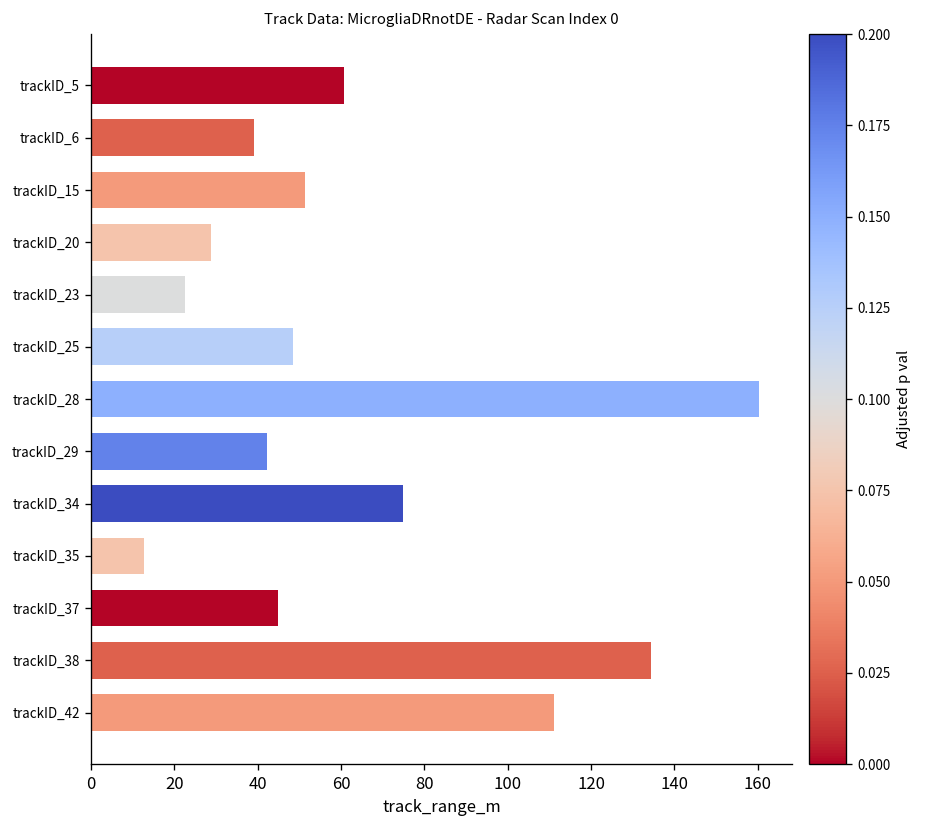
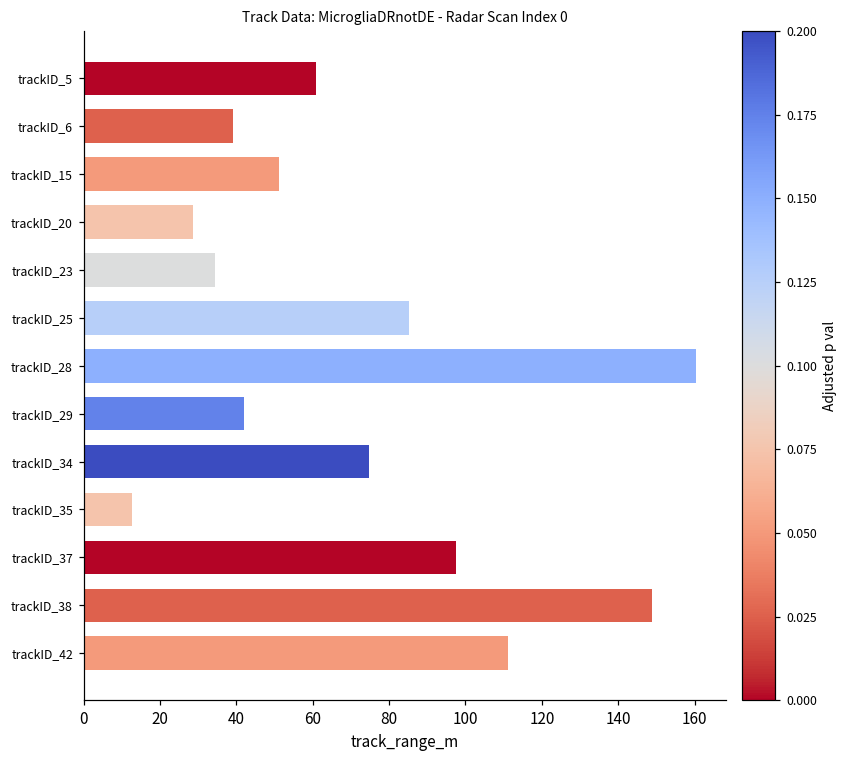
trackID_23: 23 -> 35
trackID_25: 49 -> 85
trackID_37: 45 -> 98
trackID_38: 134 -> 149
